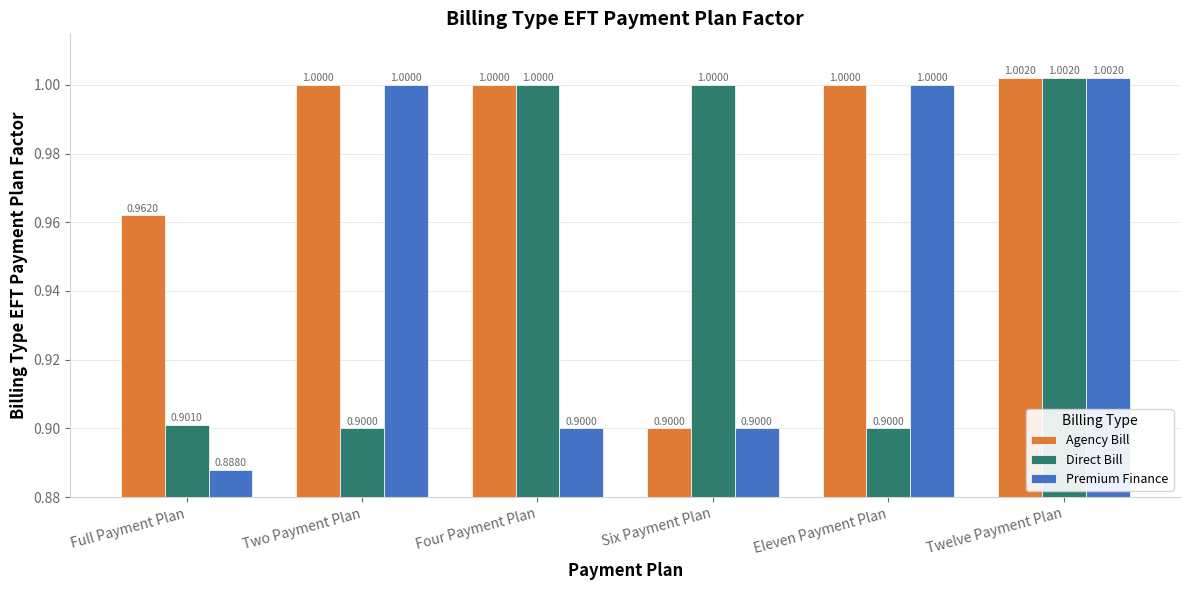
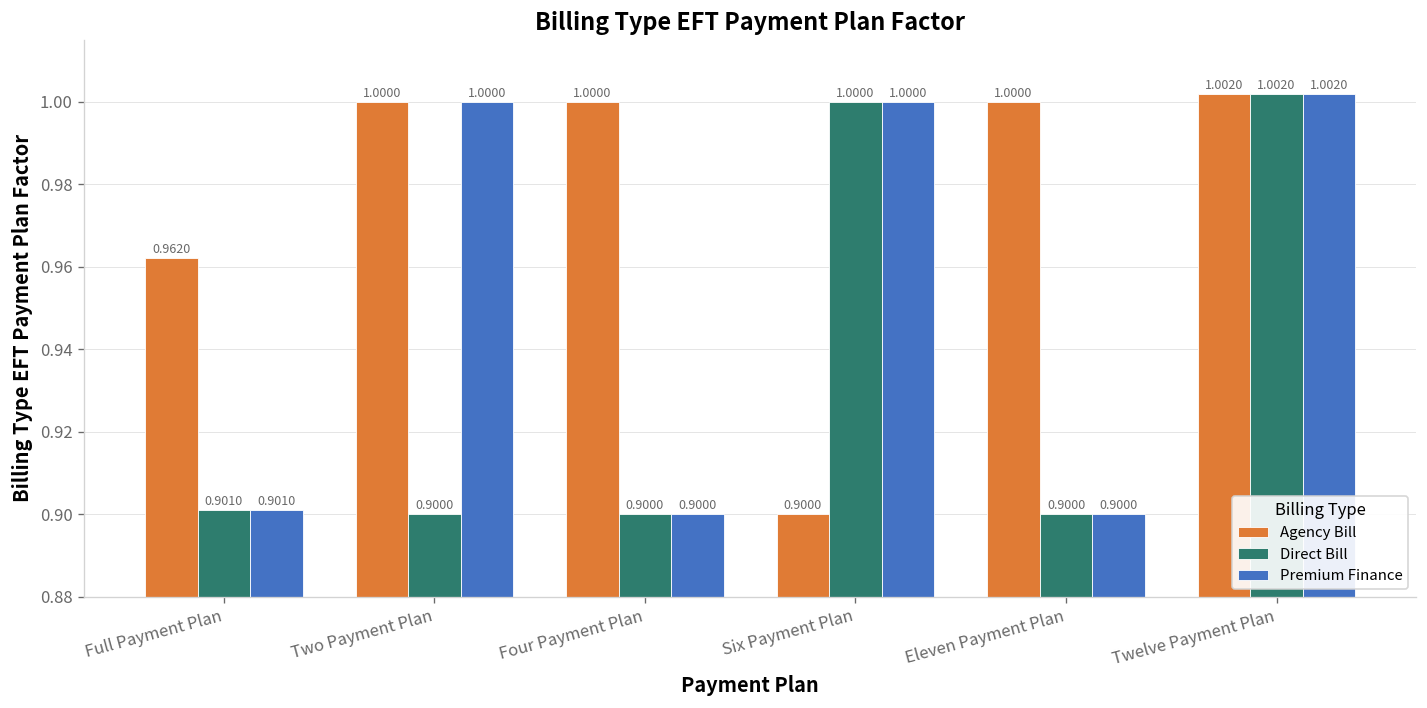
Premium Finance, Full Payment Plan: 0.8880 -> 0.9010
Direct Bill, Four Payment Plan: 1.0000 -> 0.9000
Premium Finance, Six Payment Plan: 0.9000 -> 1.0000
Premium Finance, Eleven Payment Plan: 1.0000 -> 0.9000
